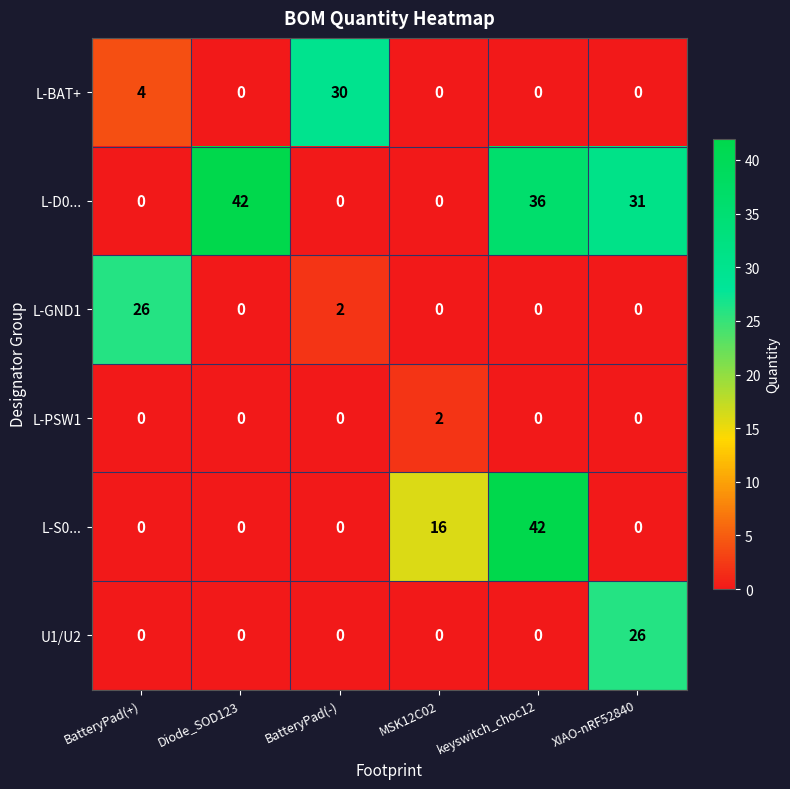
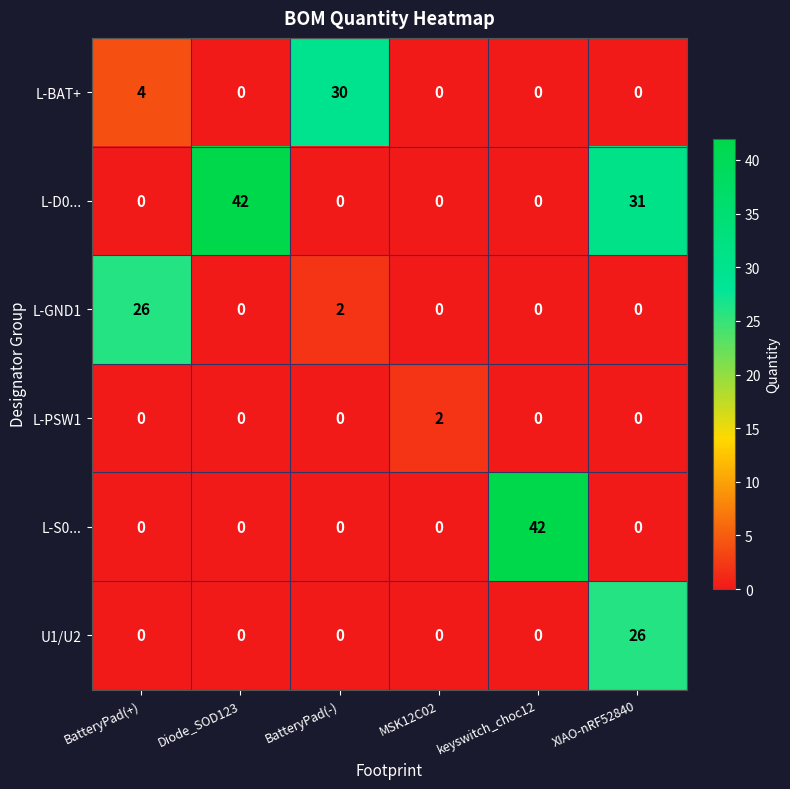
L-D0..., keyswitch_choc12: 36 -> 0
L-S0..., MSK12C02: 16 -> 0
